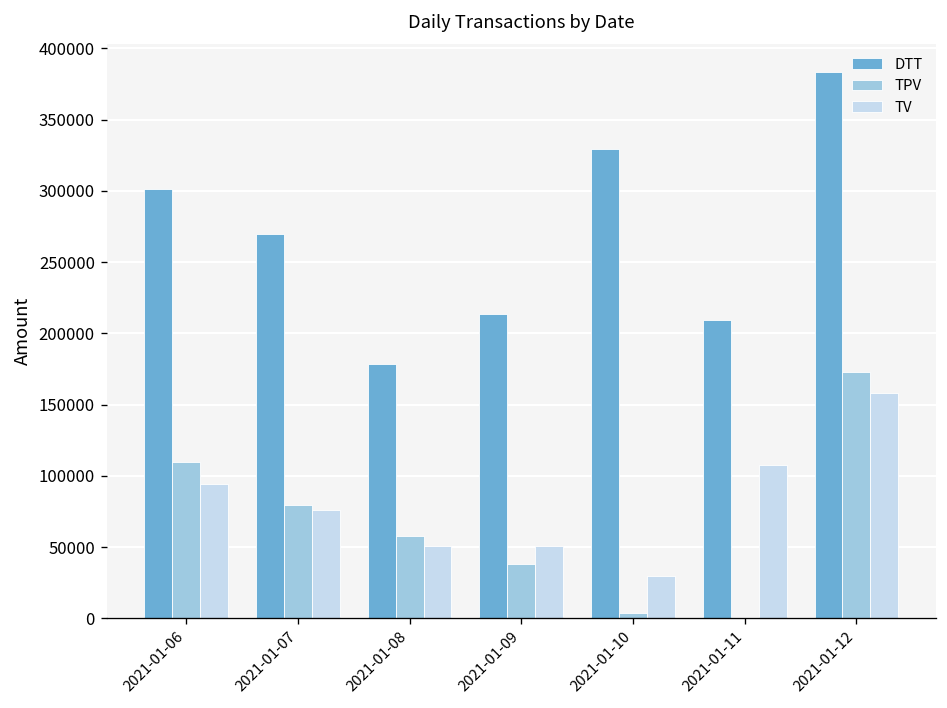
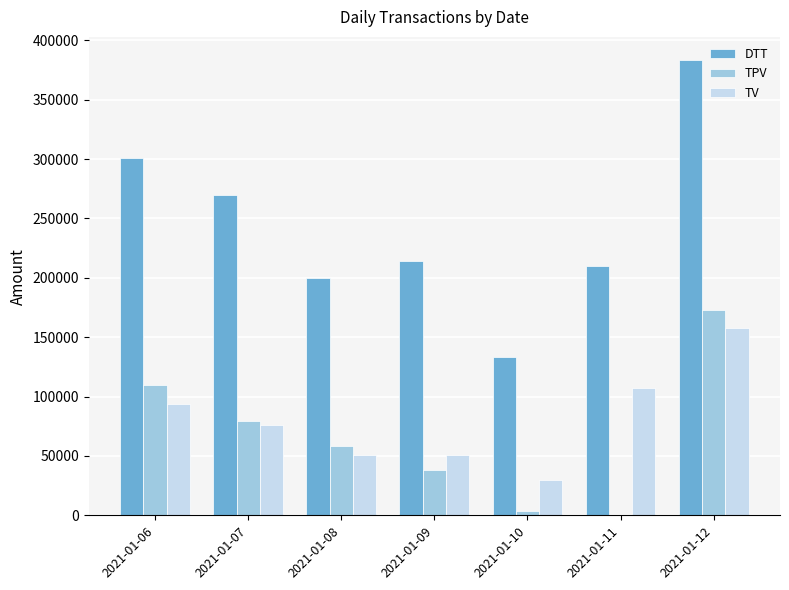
DTT, 2021-01-08: 179000 -> 200000
DTT, 2021-01-10: 330000 -> 133000
